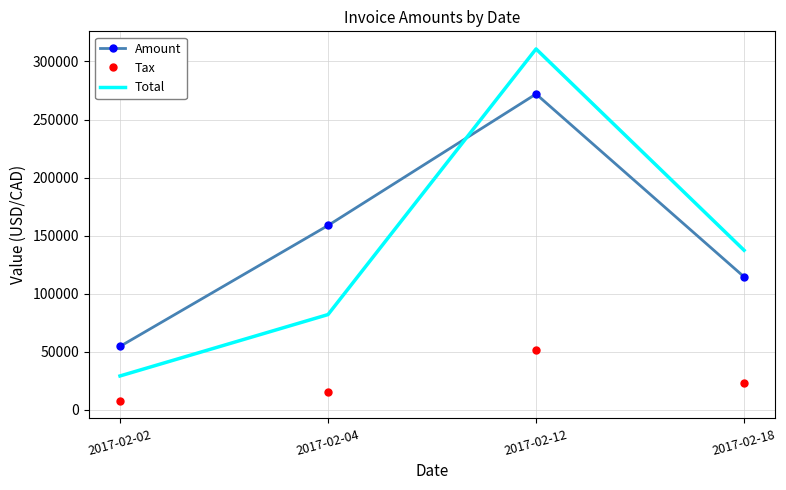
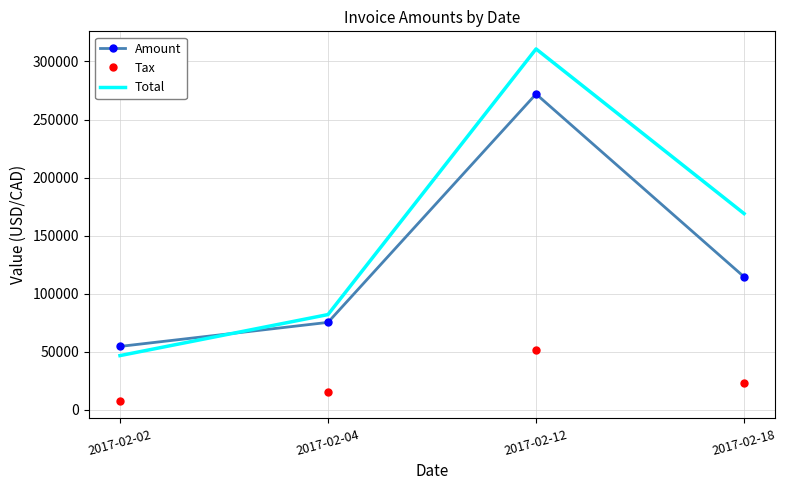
Total, 2017-02-02: 29000 -> 47000
Amount, 2017-02-04: 159000 -> 75000
Total, 2017-02-18: 137000 -> 169000
